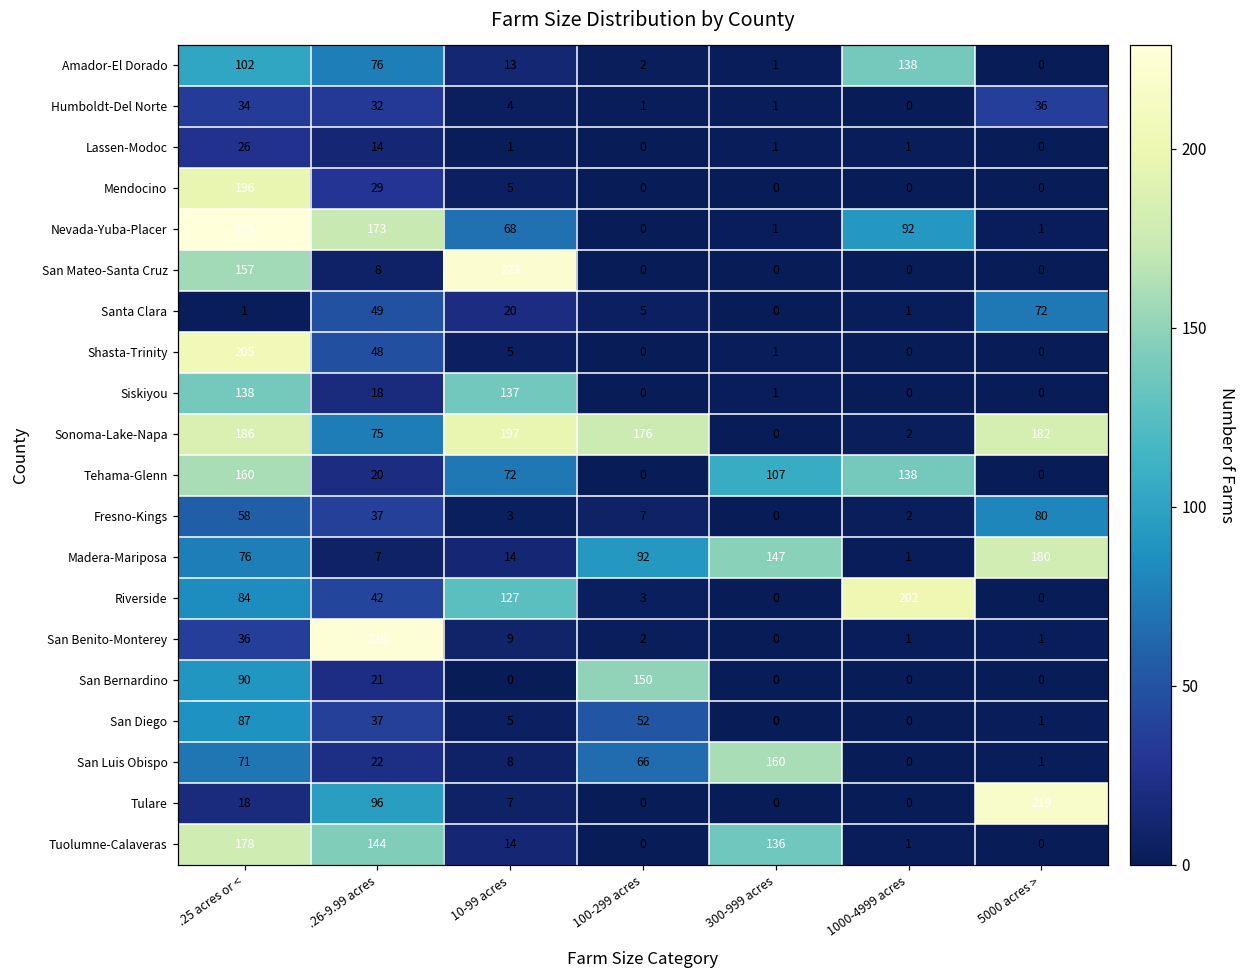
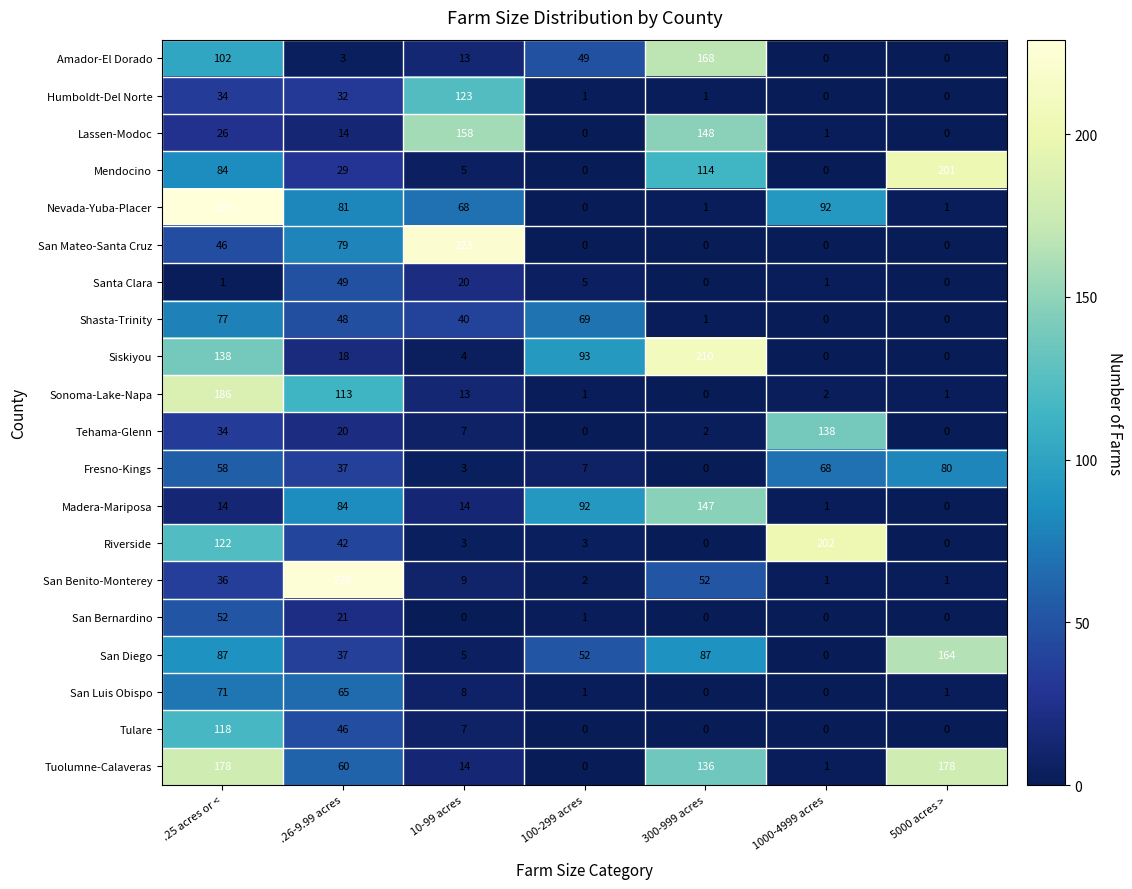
Amador-El Dorado, .26-9.99 acres: 76 -> 3
Amador-El Dorado, 100-299 acres: 2 -> 49
Amador-El Dorado, 300-999 acres: 1 -> 168
Amador-El Dorado, 1000-4999 acres: 138 -> 0
Humboldt-Del Norte, 10-99 acres: 4 -> 123
Humboldt-Del Norte, 5000 acres >: 36 -> 0
Lassen-Modoc, 10-99 acres: 1 -> 158
Lassen-Modoc, 300-999 acres: 1 -> 148
Mendocino, .25 acres or <: 196 -> 84
Mendocino, 300-999 acres: 0 -> 114
Mendocino, 5000 acres >: 0 -> 201
Nevada-Yuba-Placer, .26-9.99 acres: 173 -> 81
San Mateo-Santa Cruz, .25 acres or <: 157 -> 46
San Mateo-Santa Cruz, .26-9.99 acres: 8 -> 79
Santa Clara, 5000 acres >: 72 -> 0
Shasta-Trinity, .25 acres or <: 205 -> 77
Shasta-Trinity, 10-99 acres: 5 -> 40
Shasta-Trinity, 100-299 acres: 0 -> 69
Siskiyou, 10-99 acres: 137 -> 4
Siskiyou, 100-299 acres: 0 -> 93
Siskiyou, 300-999 acres: 1 -> 210
Sonoma-Lake-Napa, .26-9.99 acres: 75 -> 113
Sonoma-Lake-Napa, 10-99 acres: 197 -> 13
Sonoma-Lake-Napa, 100-299 acres: 176 -> 1
Sonoma-Lake-Napa, 5000 acres >: 182 -> 1
Tehama-Glenn, .25 acres or <: 160 -> 34
Tehama-Glenn, 10-99 acres: 72 -> 7
Tehama-Glenn, 300-999 acres: 107 -> 2
Fresno-Kings, 1000-4999 acres: 2 -> 68
Madera-Mariposa, .25 acres or <: 76 -> 14
Madera-Mariposa, .26-9.99 acres: 7 -> 84
Madera-Mariposa, 5000 acres >: 180 -> 0
Riverside, .25 acres or <: 84 -> 122
Riverside, 10-99 acres: 127 -> 3
San Benito-Monterey, 300-999 acres: 0 -> 52
San Bernardino, .25 acres or <: 90 -> 52
San Bernardino, 100-299 acres: 150 -> 1
San Diego, 300-999 acres: 0 -> 87
San Diego, 5000 acres >: 1 -> 164
San Luis Obispo, .26-9.99 acres: 22 -> 65
San Luis Obispo, 100-299 acres: 66 -> 1
San Luis Obispo, 300-999 acres: 160 -> 0
Tulare, .25 acres or <: 18 -> 118
Tulare, .26-9.99 acres: 96 -> 46
Tulare, 5000 acres >: 219 -> 0
Tuolumne-Calaveras, .26-9.99 acres: 144 -> 60
Tuolumne-Calaveras, 5000 acres >: 0 -> 178
